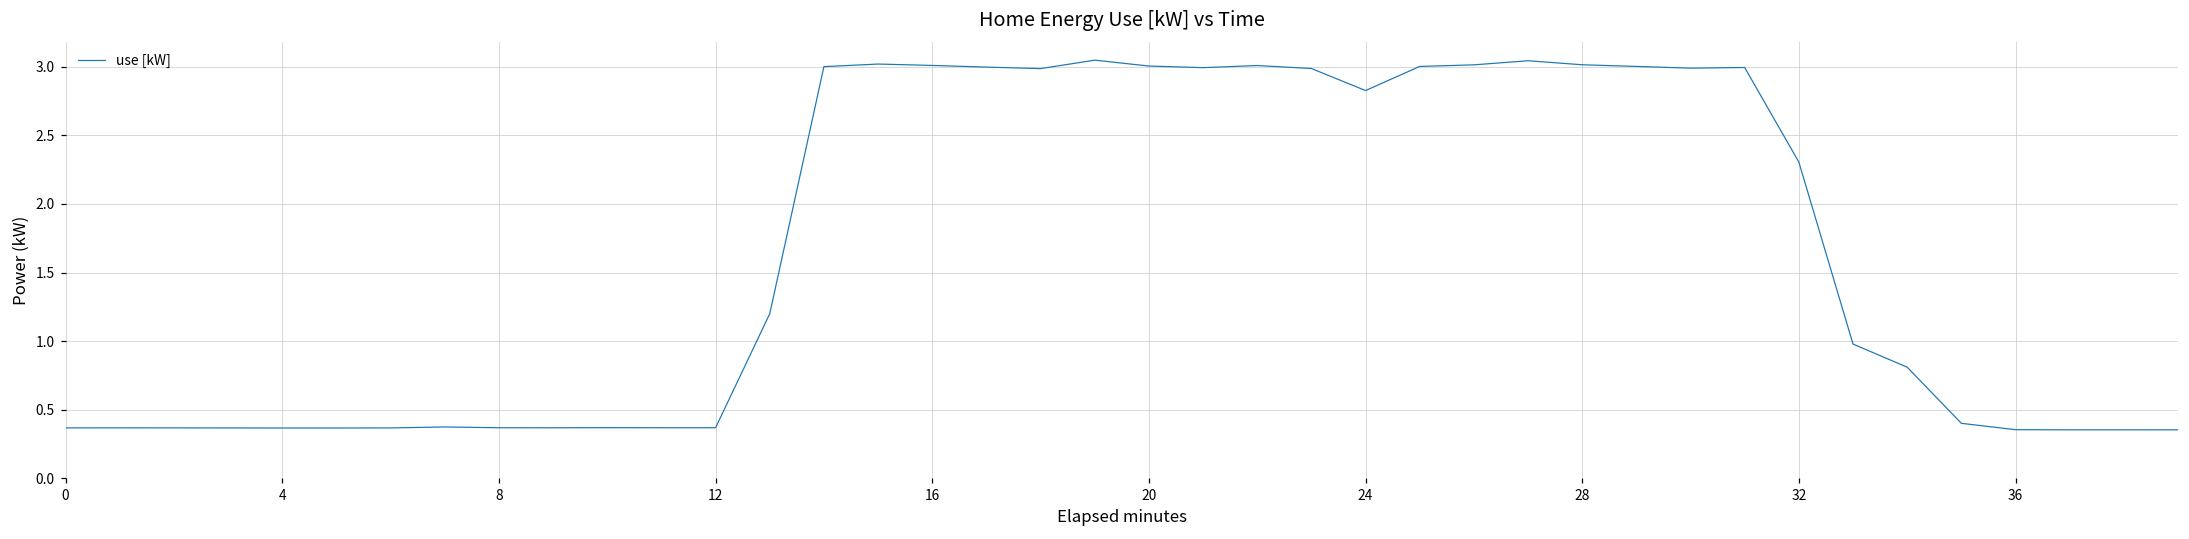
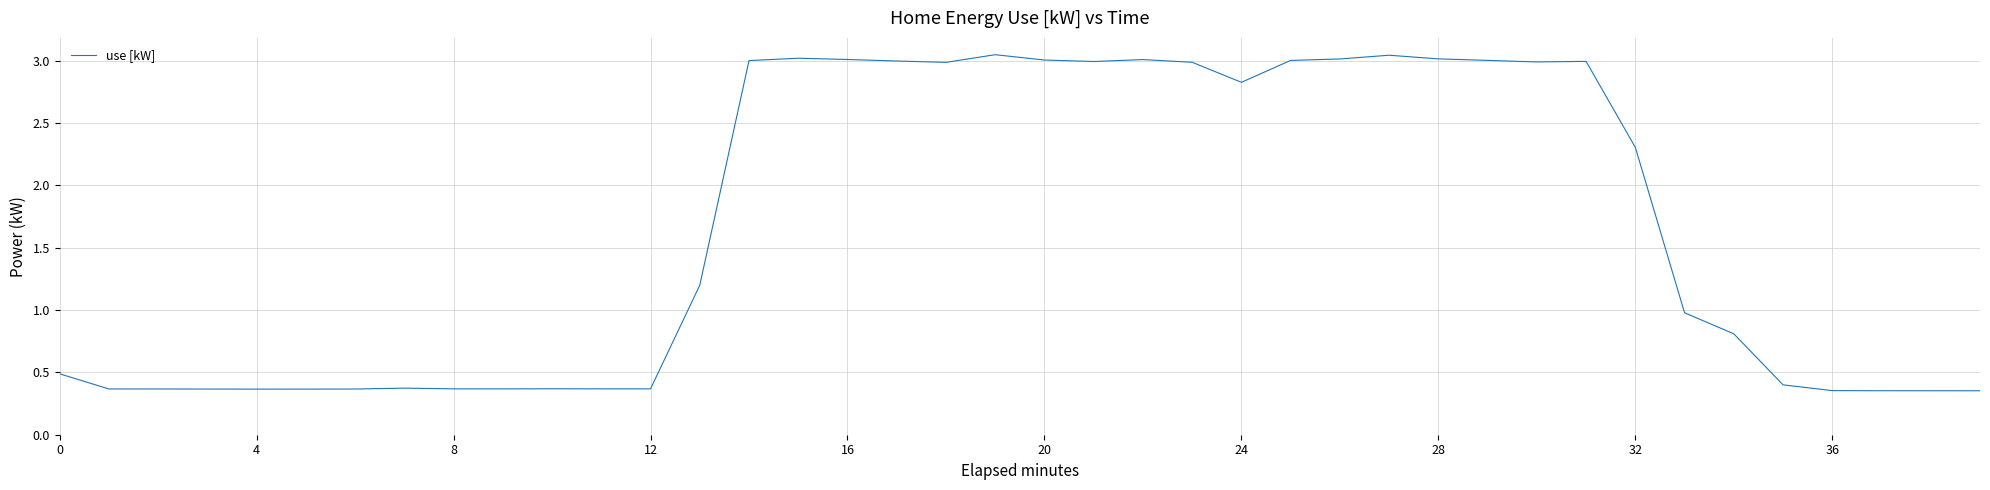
0: 0.37 -> 0.49
